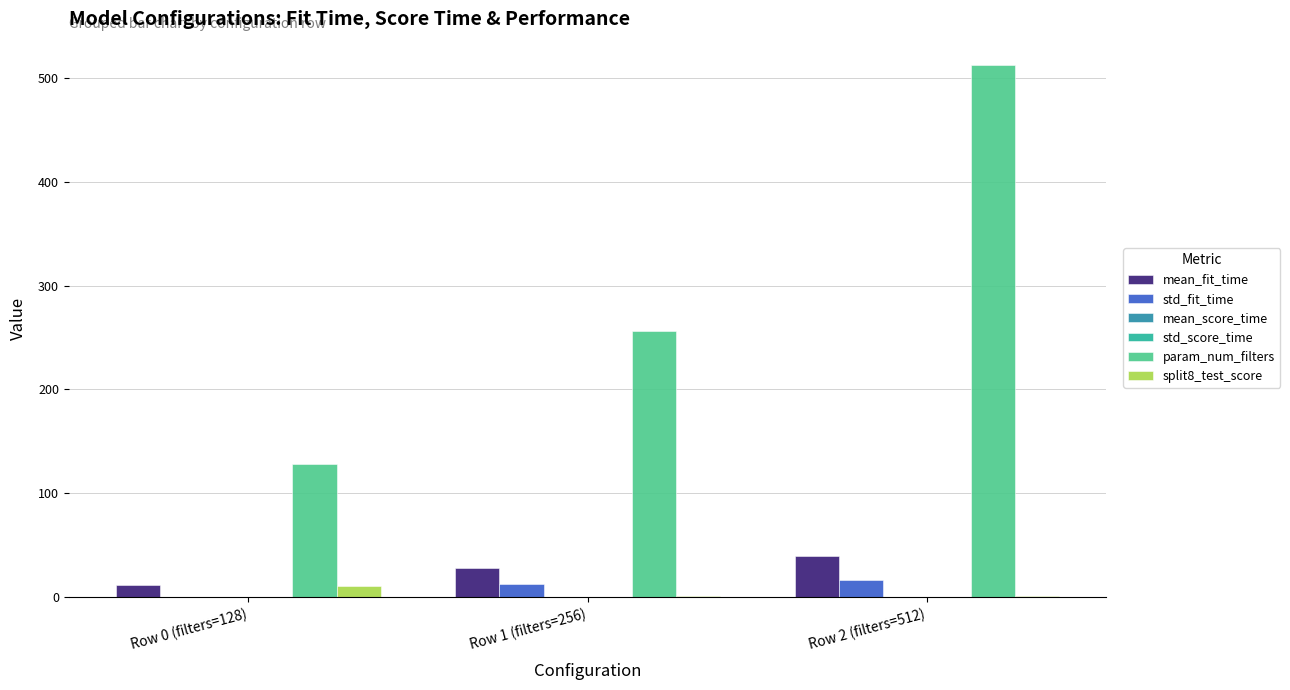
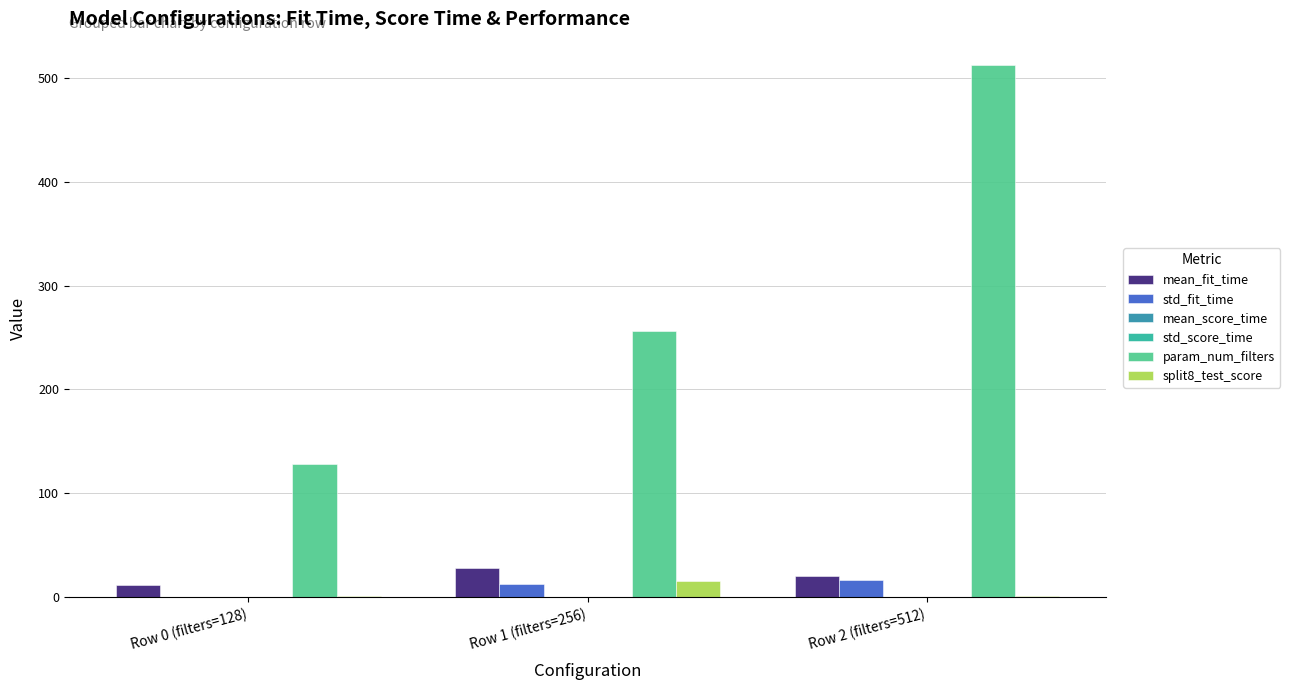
split8_test_score, Row 0 (filters=128): 11 -> 1
split8_test_score, Row 1 (filters=256): 1 -> 16
mean_fit_time, Row 2 (filters=512): 40 -> 21
